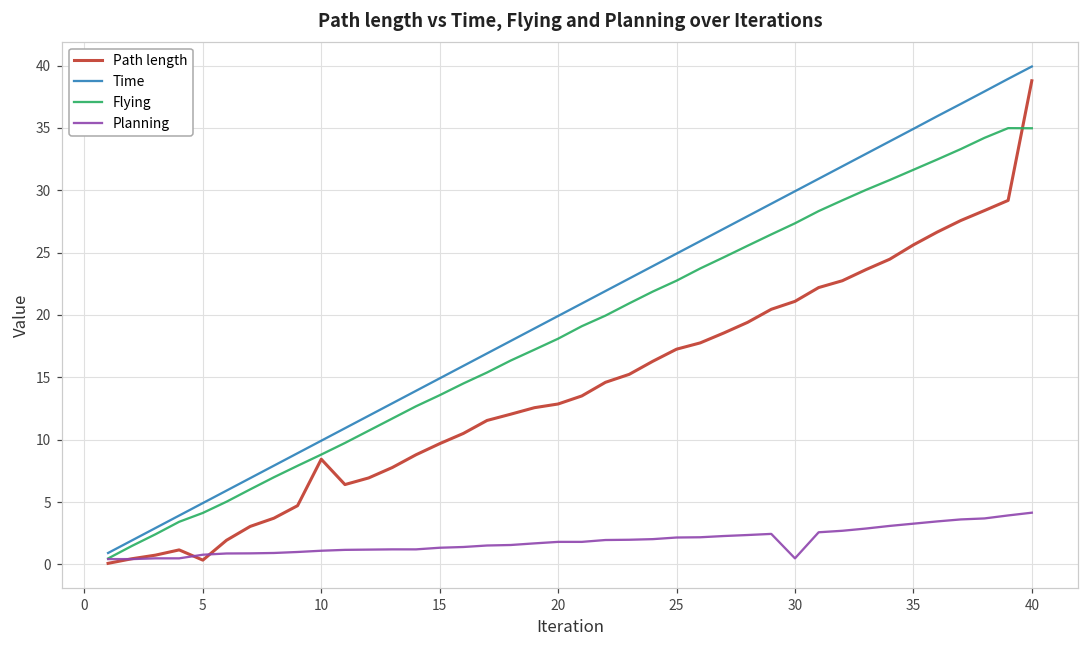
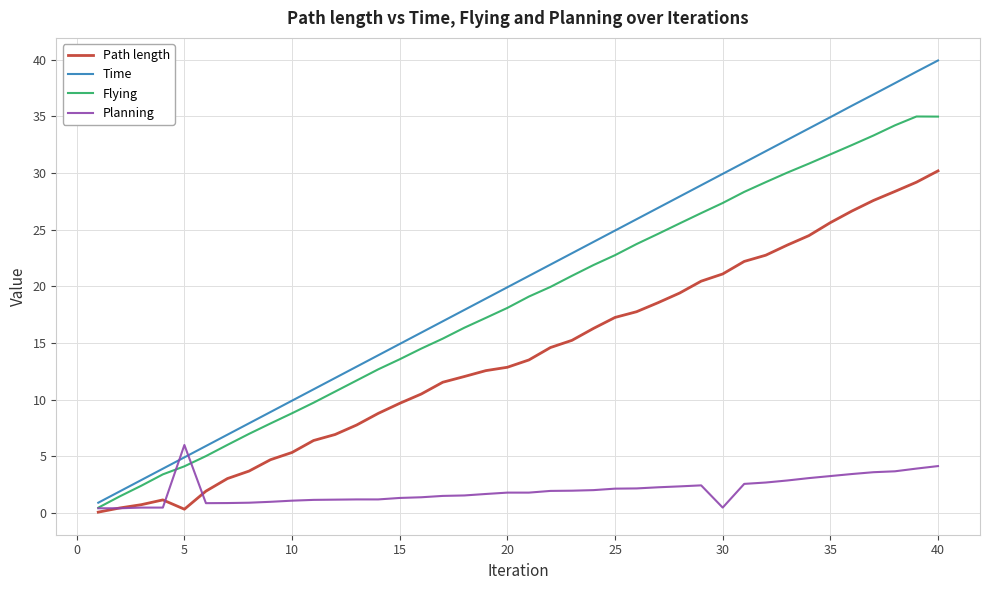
Planning, 5: 0.8 -> 6.0
Path length, 10: 8.4 -> 5.4
Path length, 40: 38.8 -> 30.2
